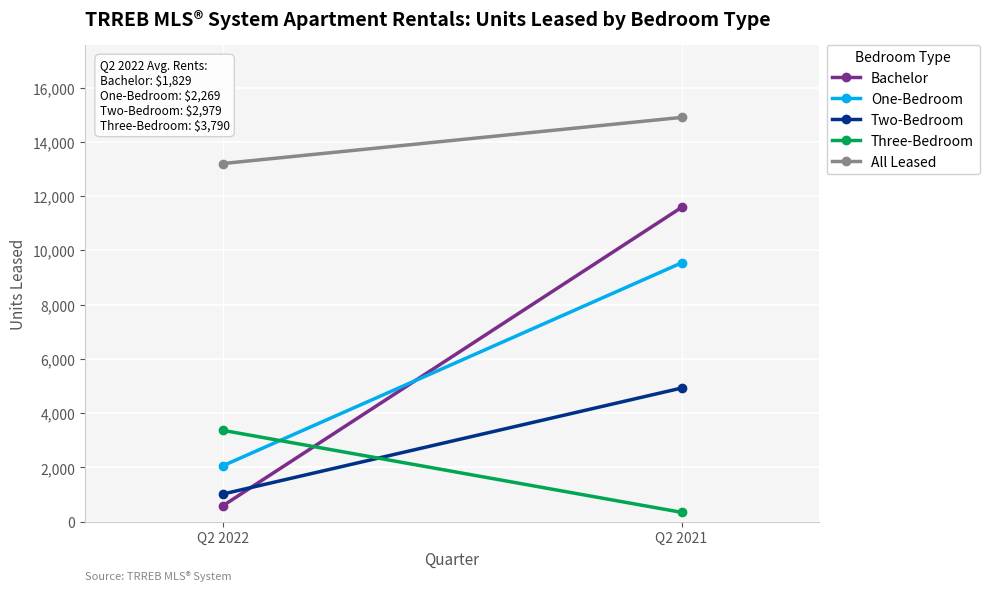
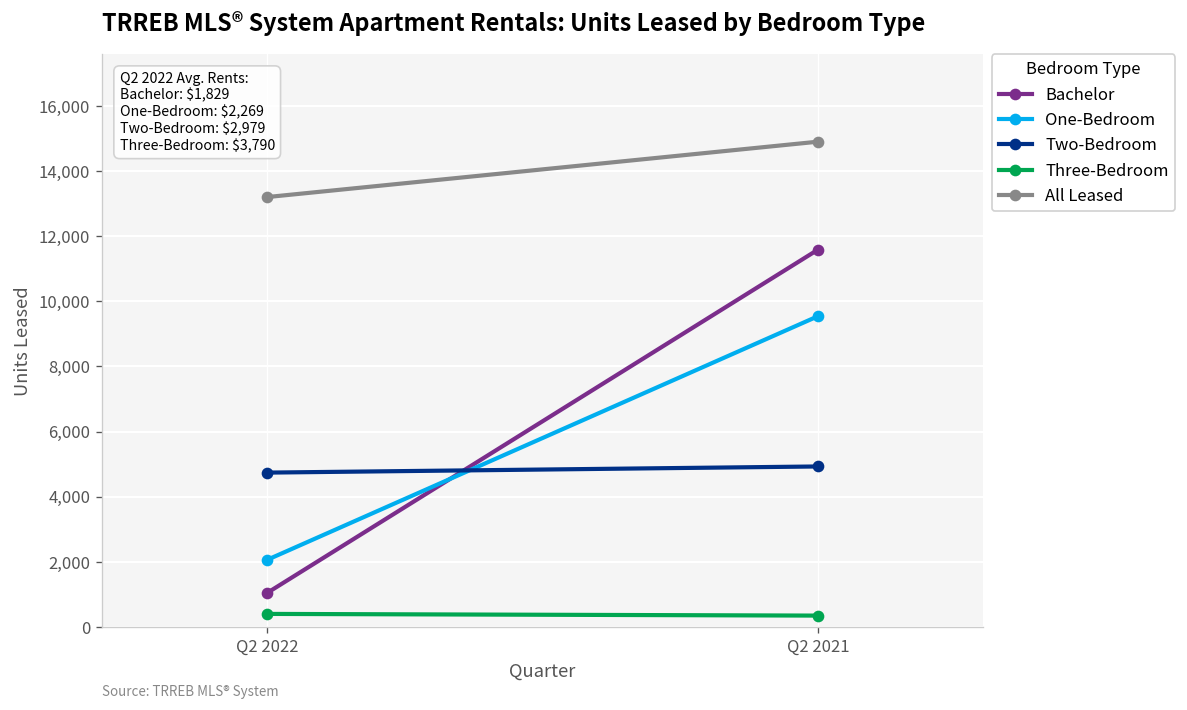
Bachelor, Q2 2022: 600 -> 1,000
Two-Bedroom, Q2 2022: 1,000 -> 4,700
Three-Bedroom, Q2 2022: 3,400 -> 400
